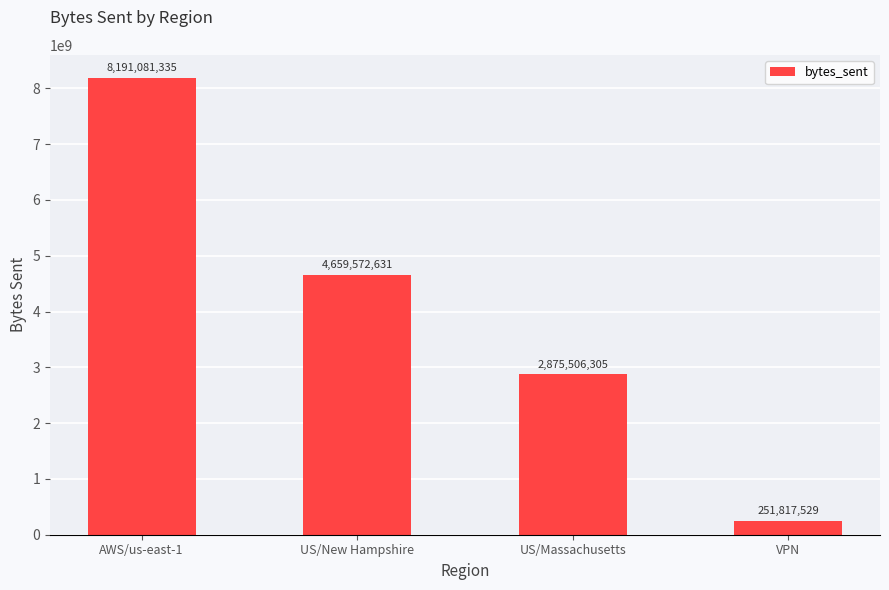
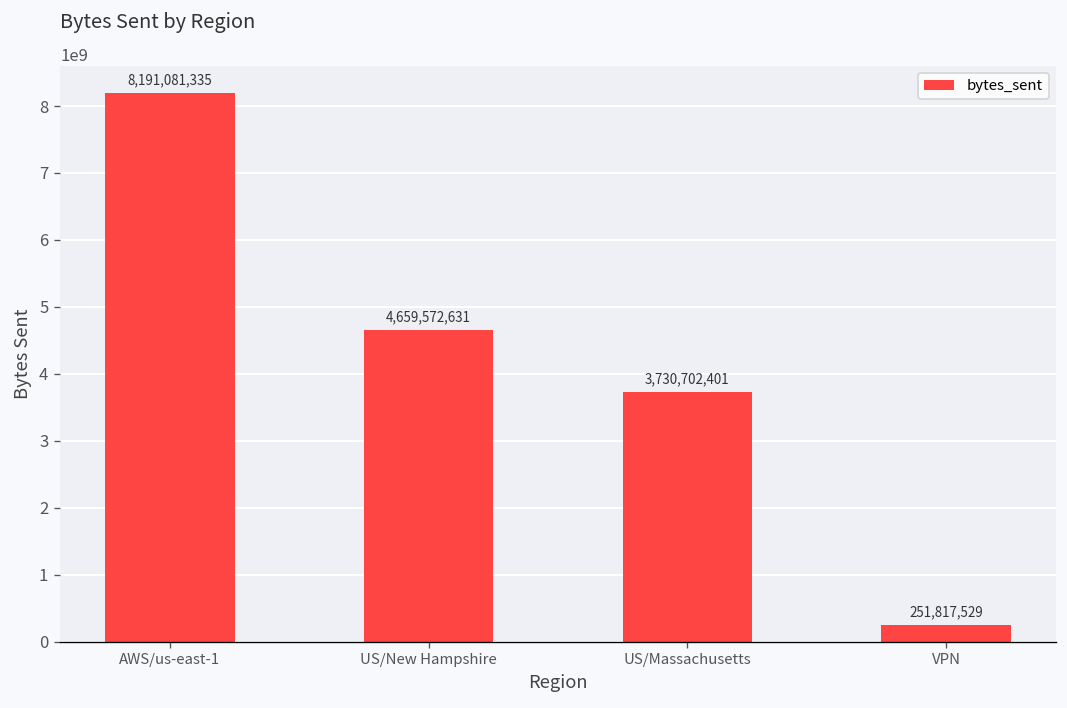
US/Massachusetts: 2,875,506,305 -> 3,730,702,401
